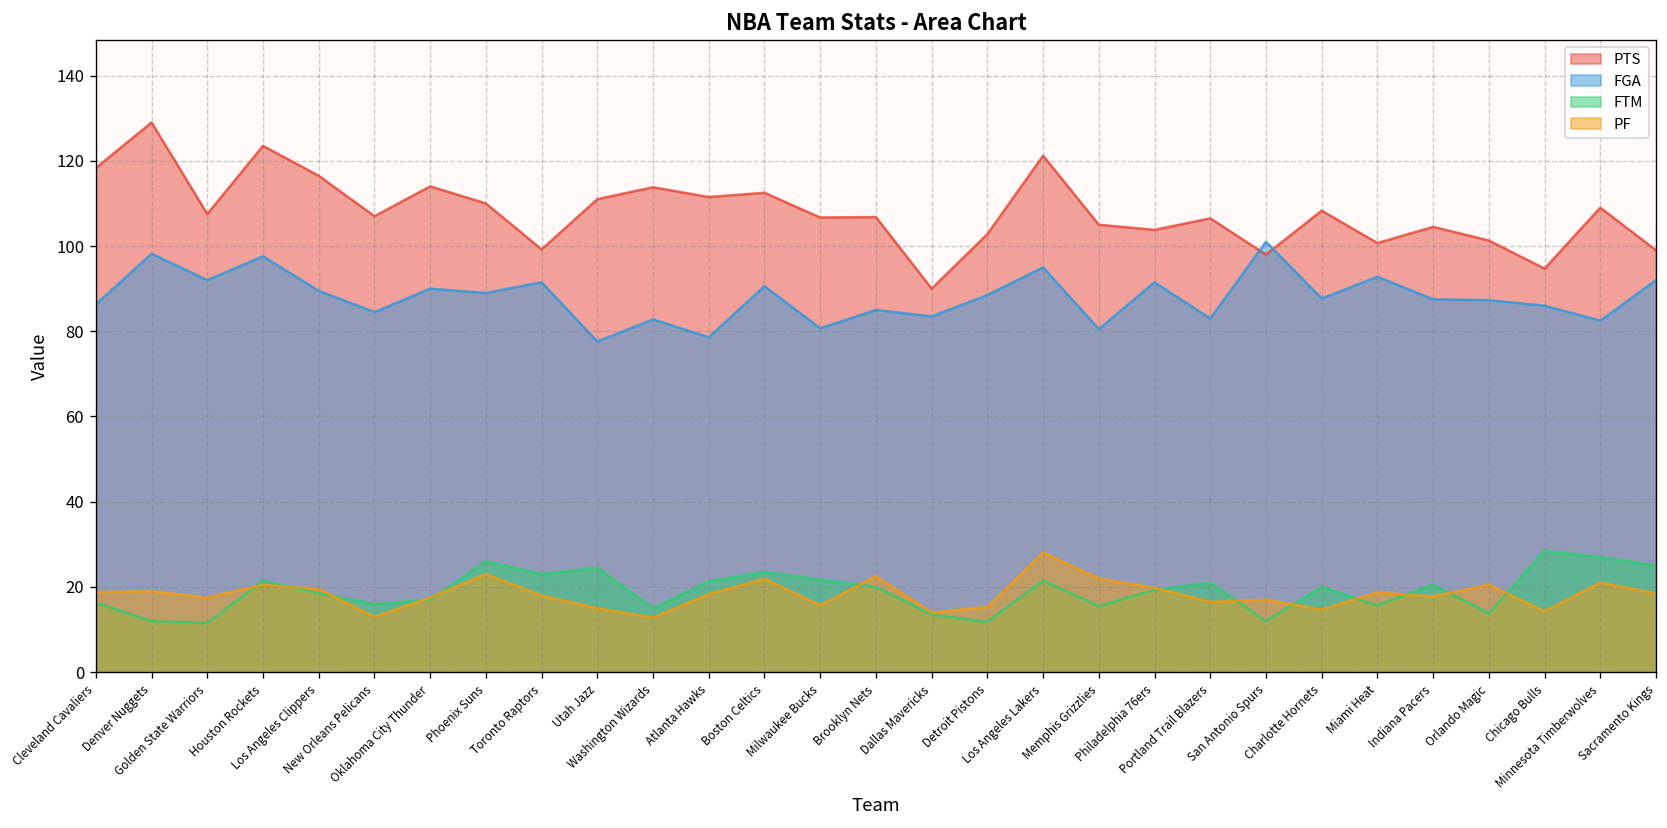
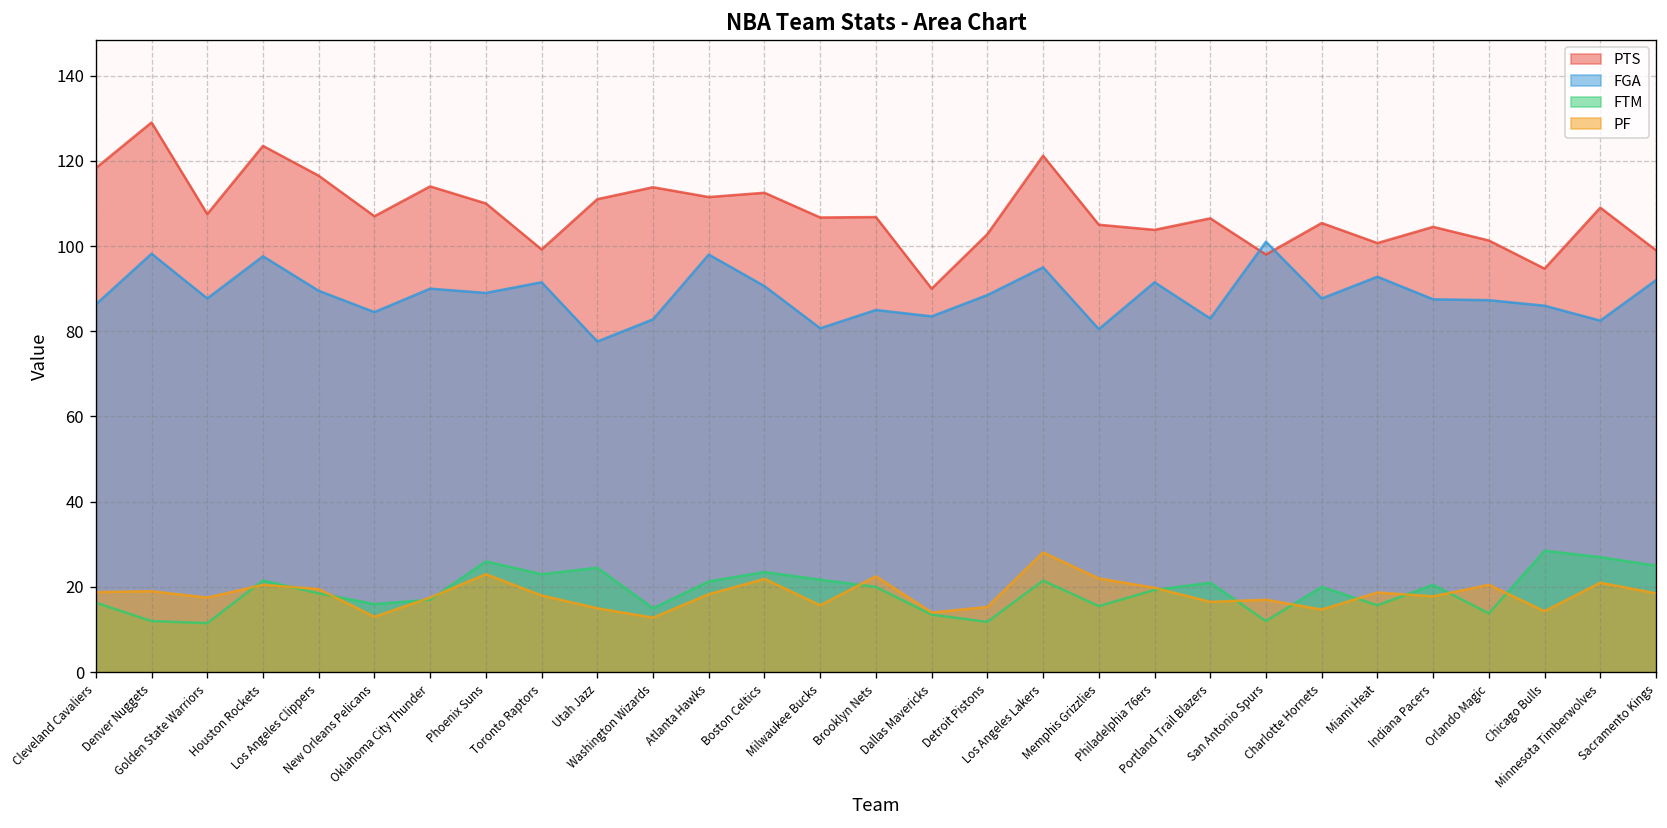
FGA, Golden State Warriors: 92 -> 88
FGA, Atlanta Hawks: 79 -> 98
PTS, Charlotte Hornets: 108 -> 105
